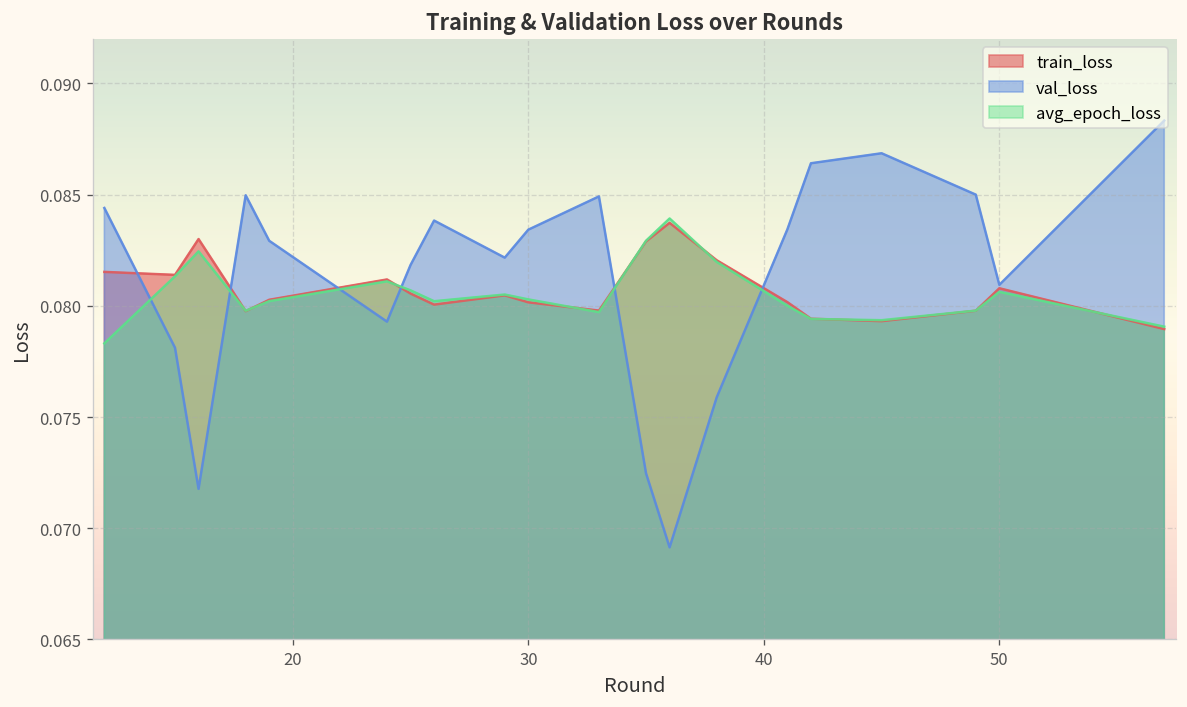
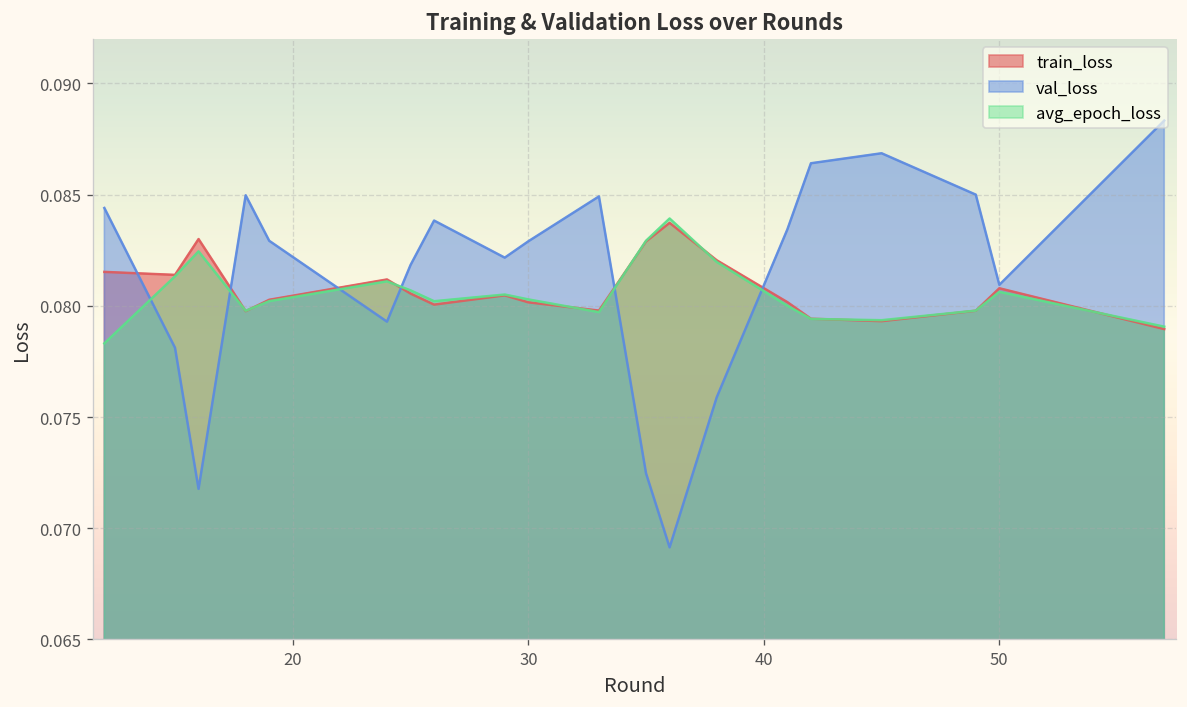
val_loss, 30: 0.0834 -> 0.0829
